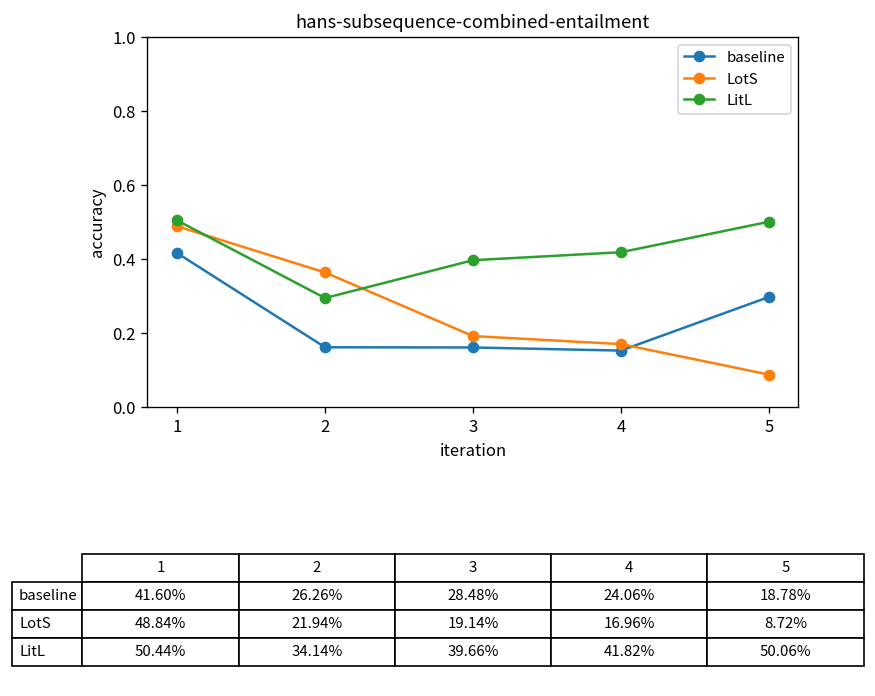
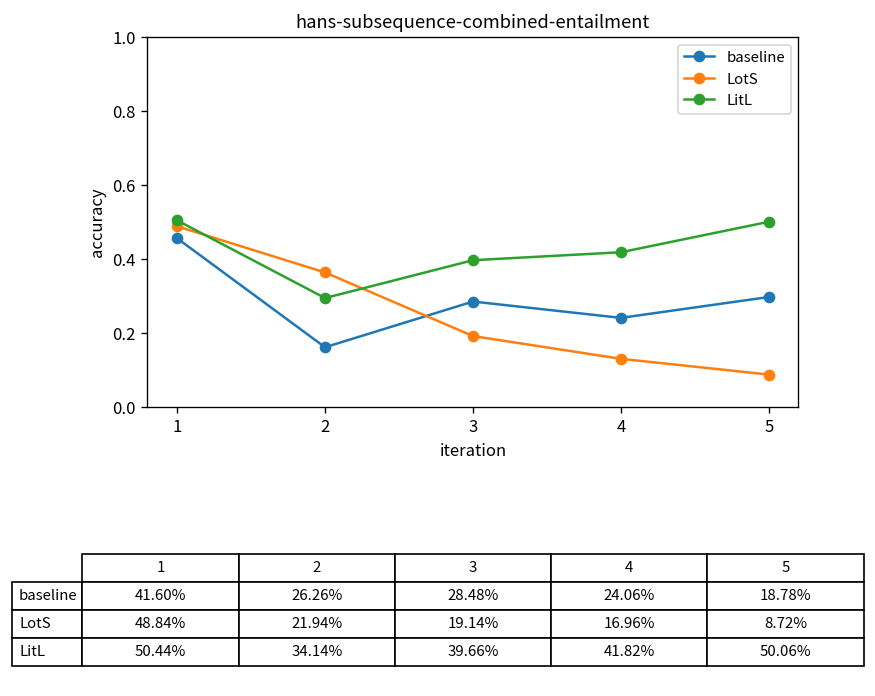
baseline, 1: 0.42 -> 0.46
baseline, 3: 0.16 -> 0.28
baseline, 4: 0.15 -> 0.24
LotS, 4: 0.17 -> 0.13
